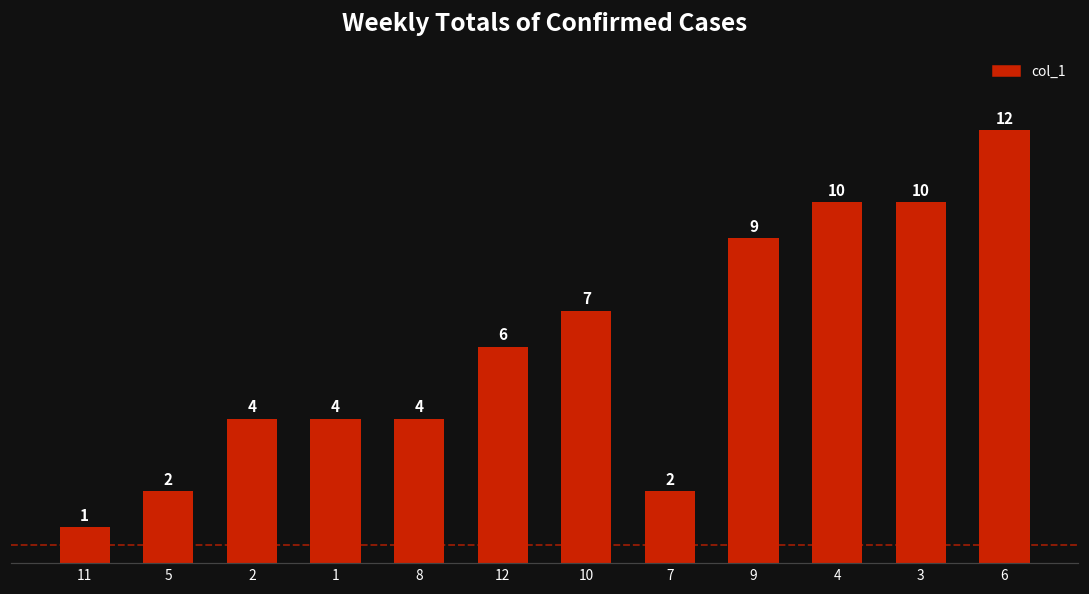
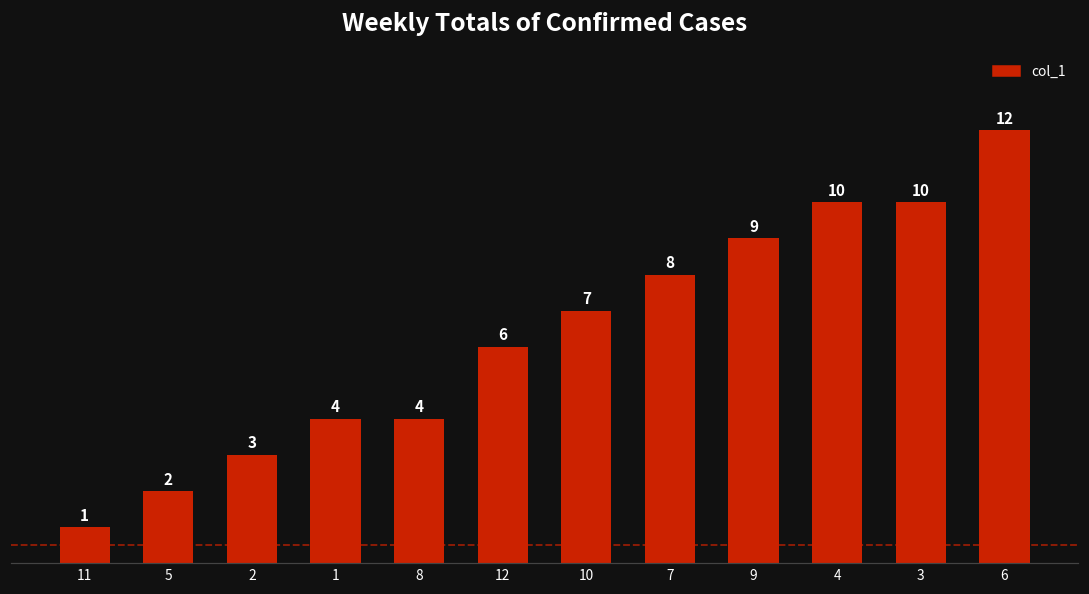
2: 4 -> 3
7: 2 -> 8
